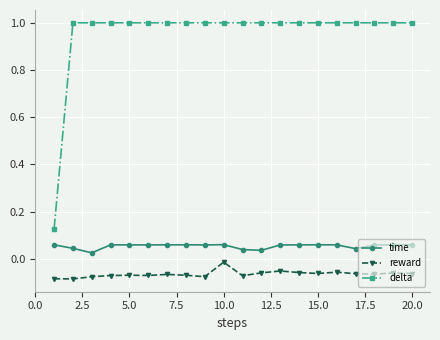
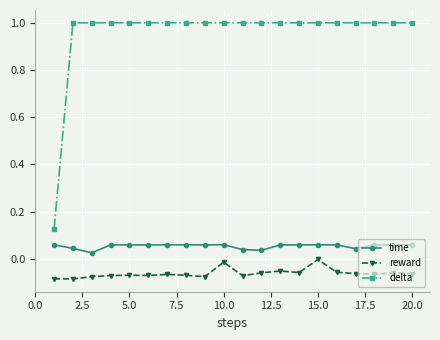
reward, 15.0: -0.06 -> 0.00
